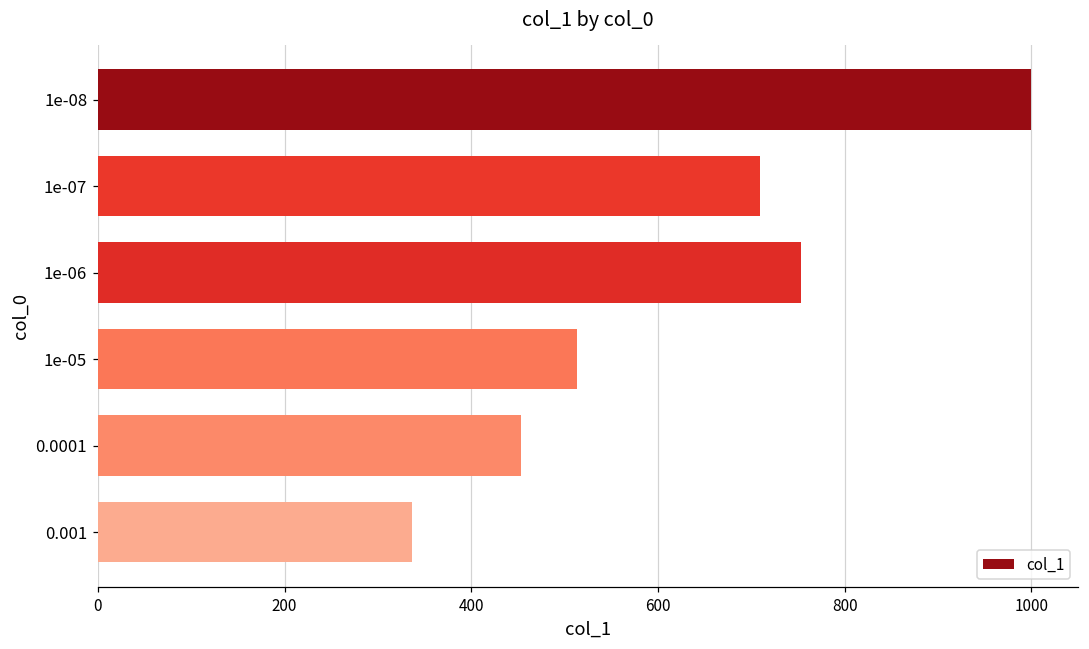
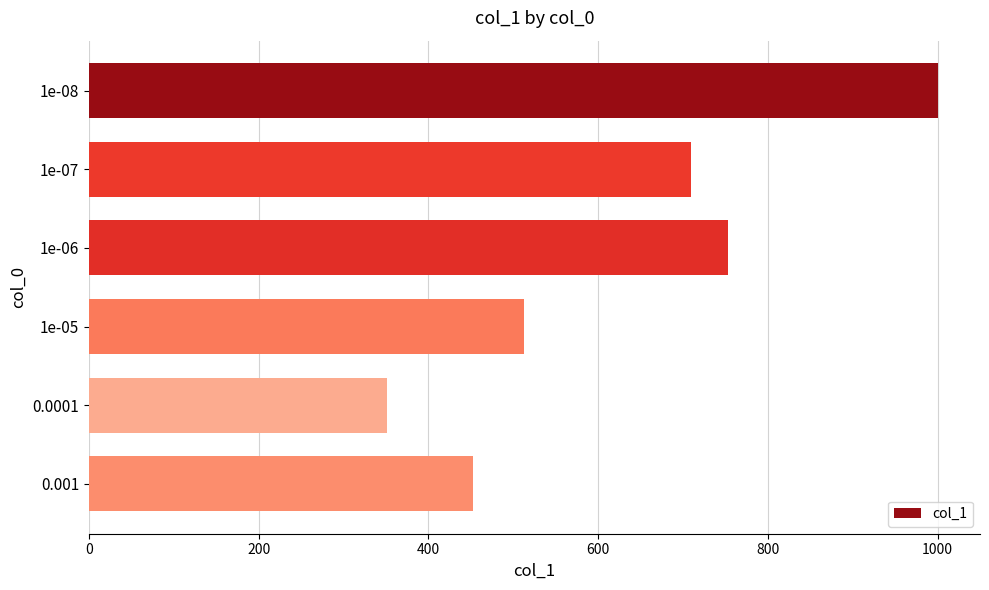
0.0001: 450 -> 350
0.001: 340 -> 450
